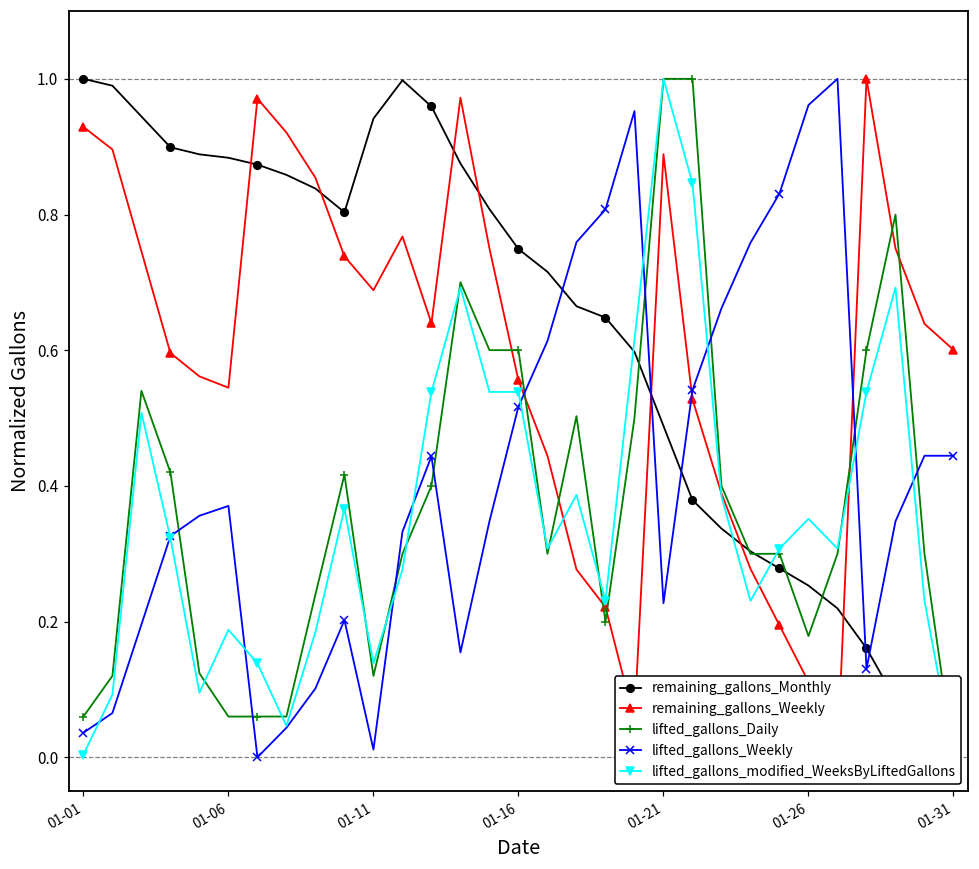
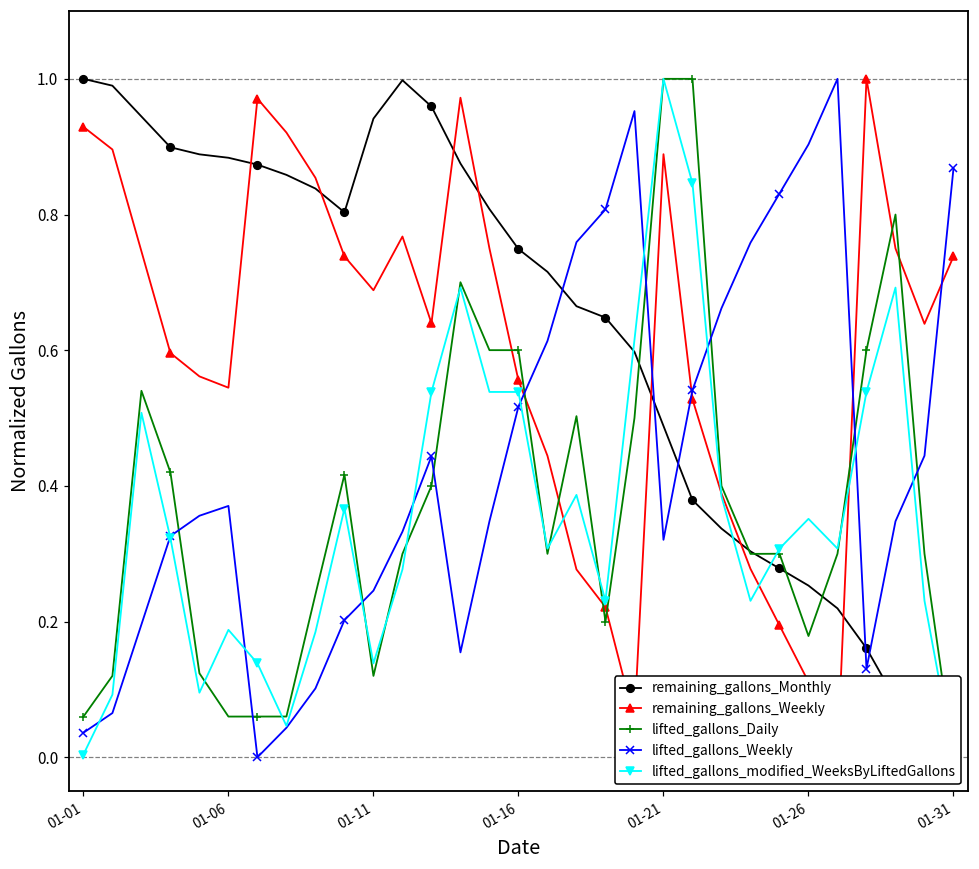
lifted_gallons_Weekly, 01-11: 0.01 -> 0.25
lifted_gallons_Weekly, 01-21: 0.23 -> 0.32
lifted_gallons_Weekly, 01-26: 0.96 -> 0.90
remaining_gallons_Weekly, 01-31: 0.60 -> 0.74
lifted_gallons_Weekly, 01-31: 0.44 -> 0.87
